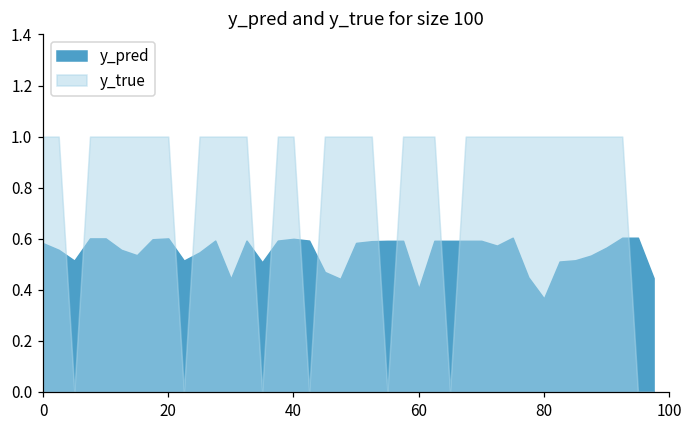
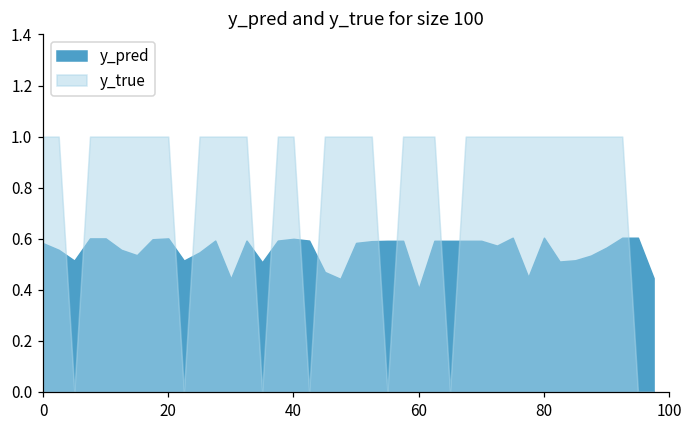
y_pred, 80: 0.37 -> 0.60
